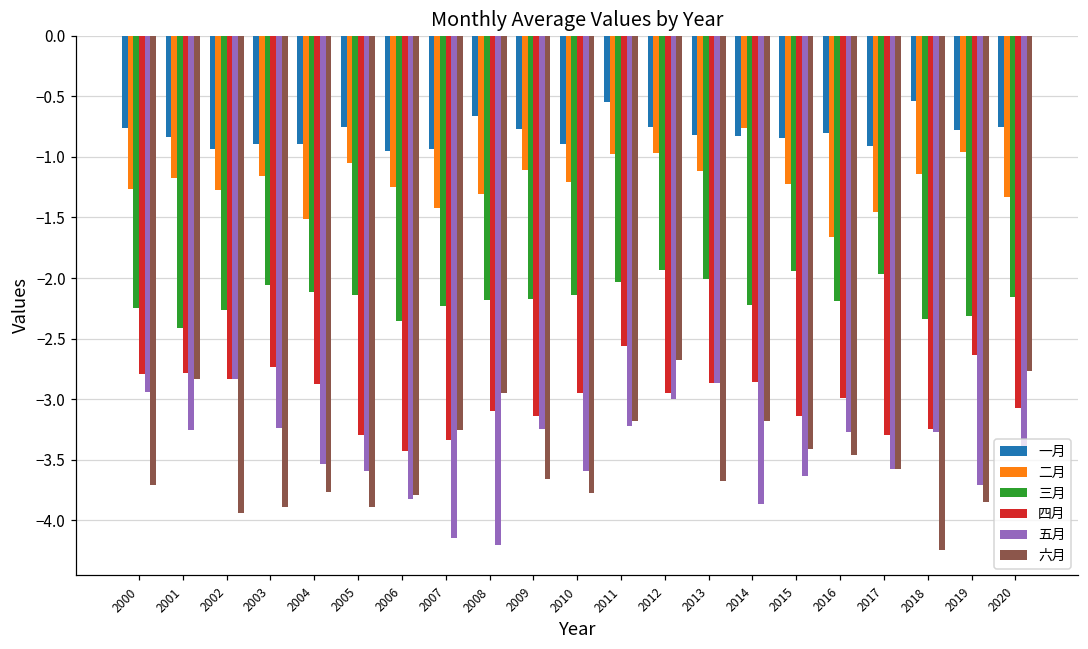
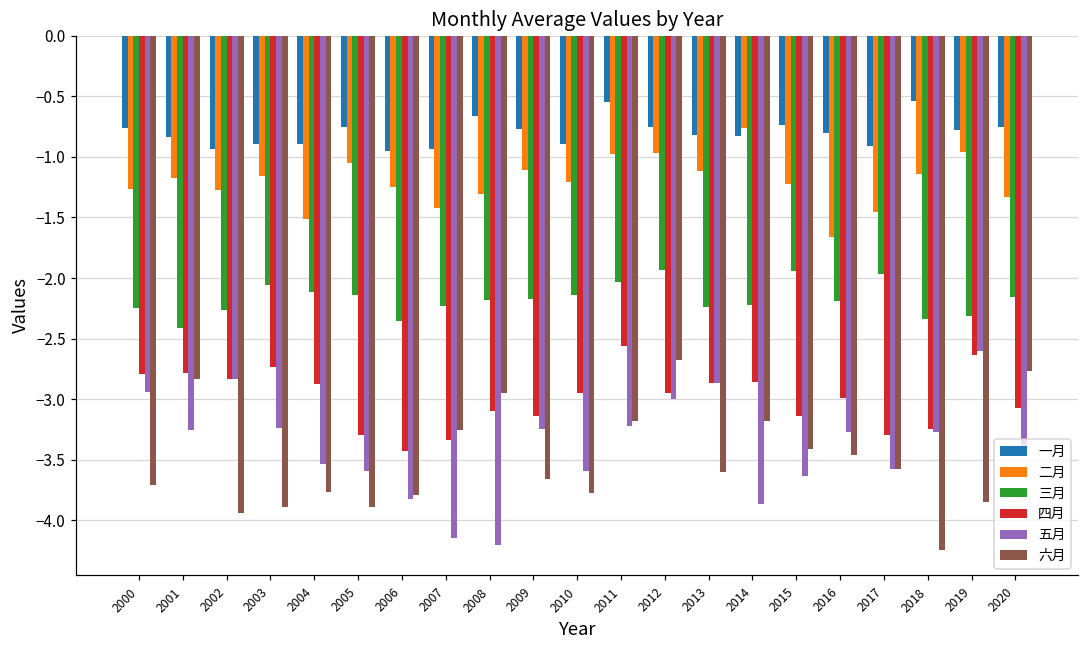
三月, 2013: -2.01 -> -2.24
六月, 2013: -3.68 -> -3.60
一月, 2015: -0.85 -> -0.74
五月, 2019: -3.71 -> -2.60
